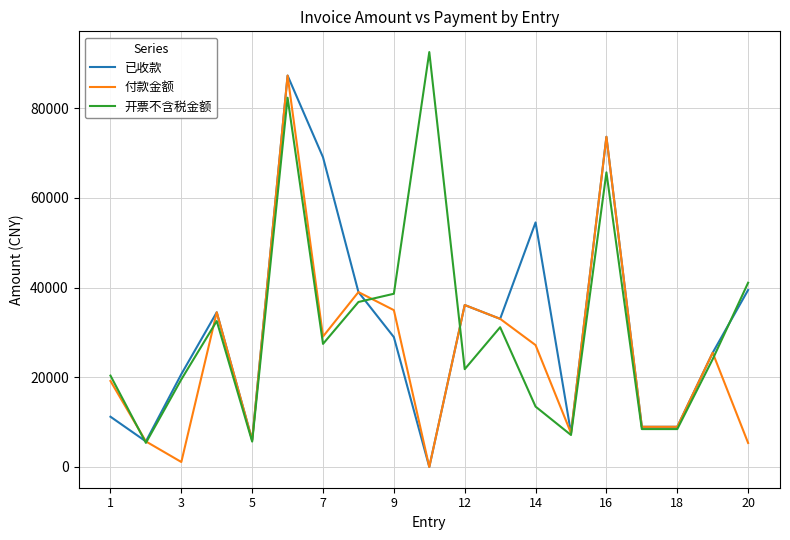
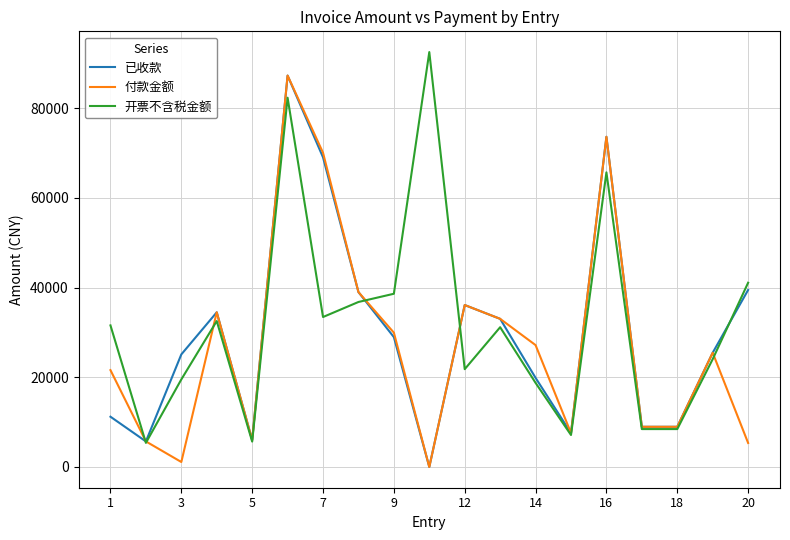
付款金额, 1: 19000 -> 22000
开票不含税金额, 1: 20000 -> 32000
已收款, 3: 21000 -> 25000
付款金额, 7: 29000 -> 70000
开票不含税金额, 7: 27000 -> 33000
付款金额, 9: 35000 -> 30000
已收款, 14: 55000 -> 20000
开票不含税金额, 14: 13000 -> 19000
